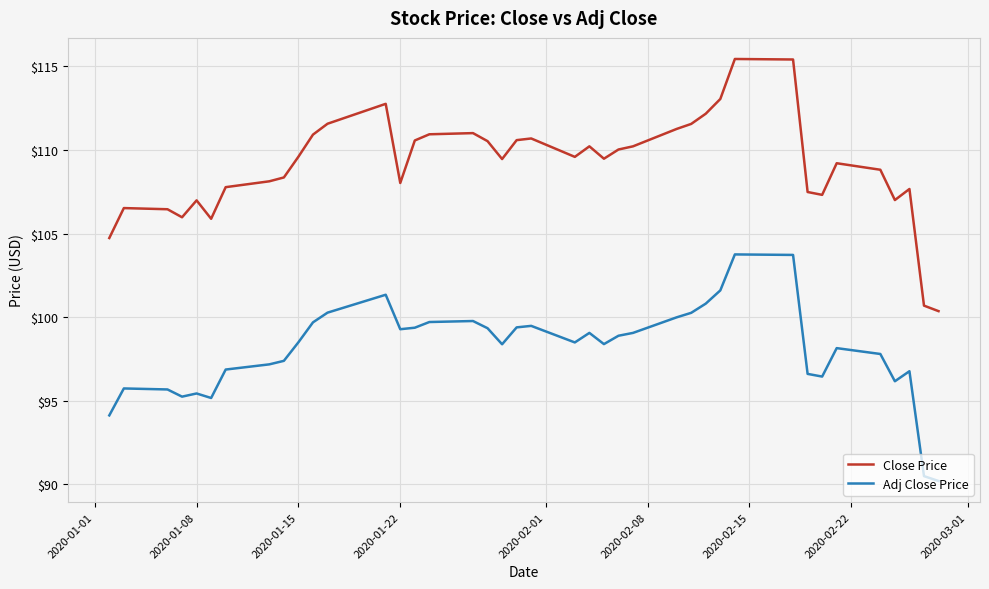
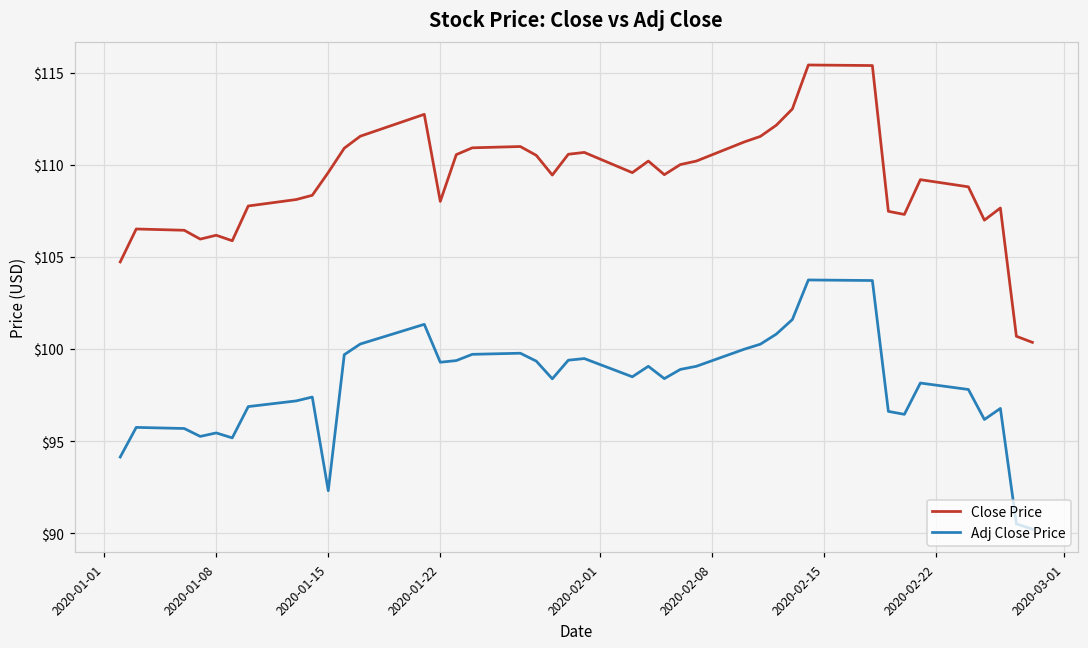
Close Price, 2020-01-08: $107.0 -> $106.2
Adj Close Price, 2020-01-15: $98.5 -> $92.3
